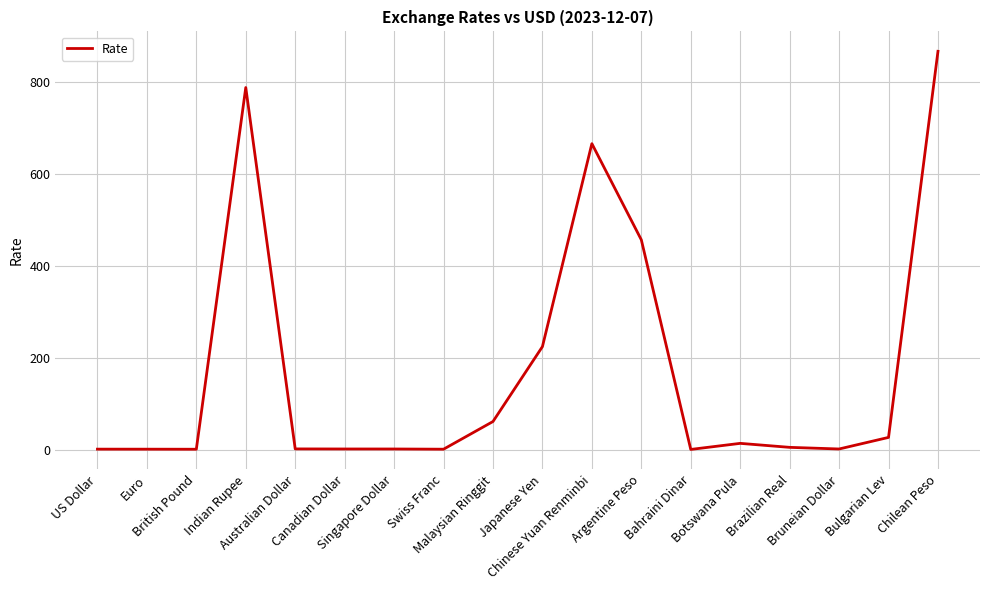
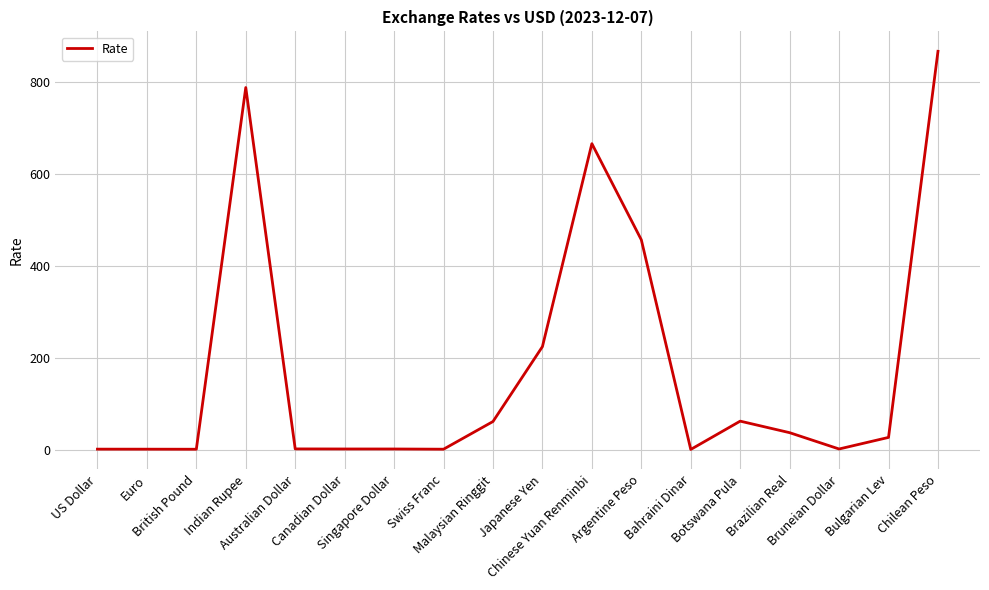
Botswana Pula: 10 -> 60
Brazilian Real: 0 -> 40
